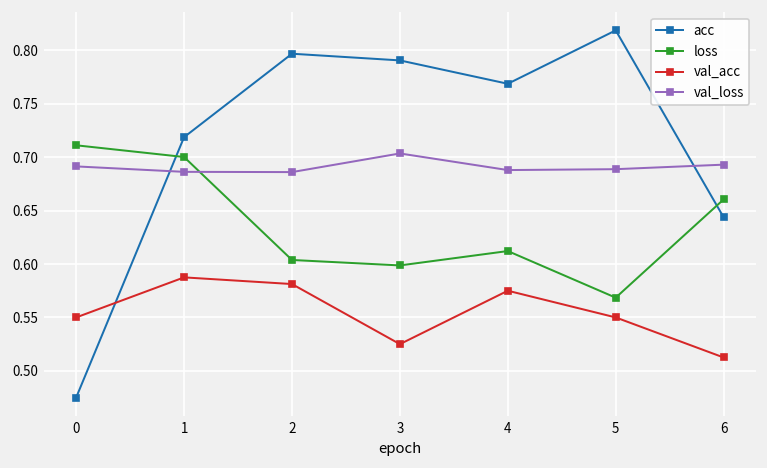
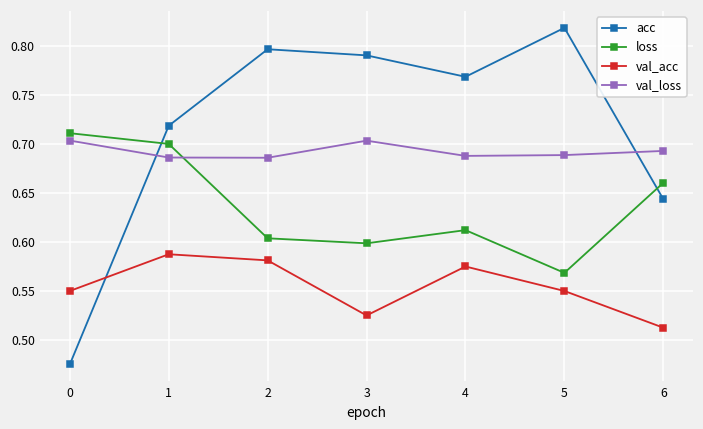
val_loss, 0: 0.69 -> 0.70
